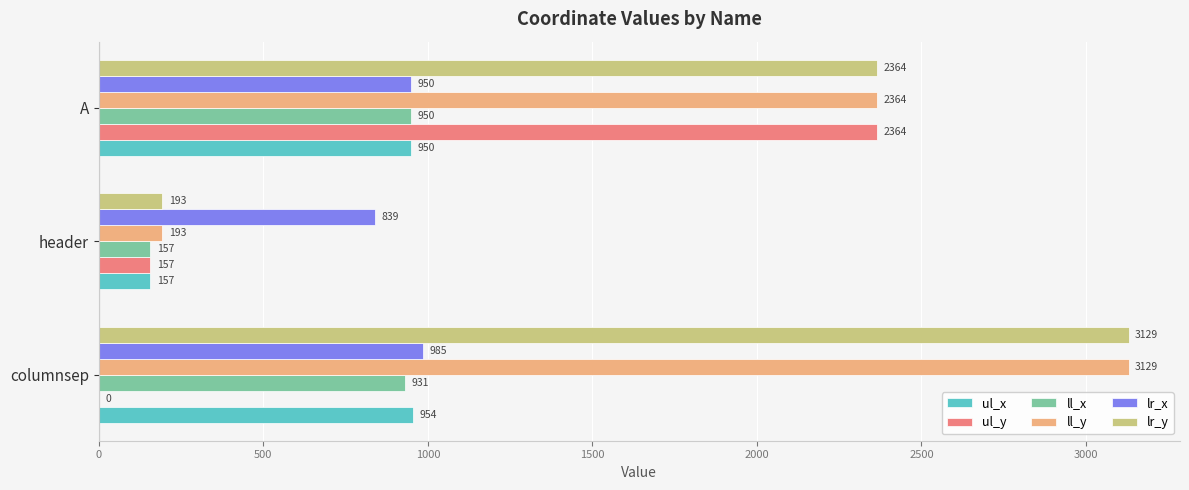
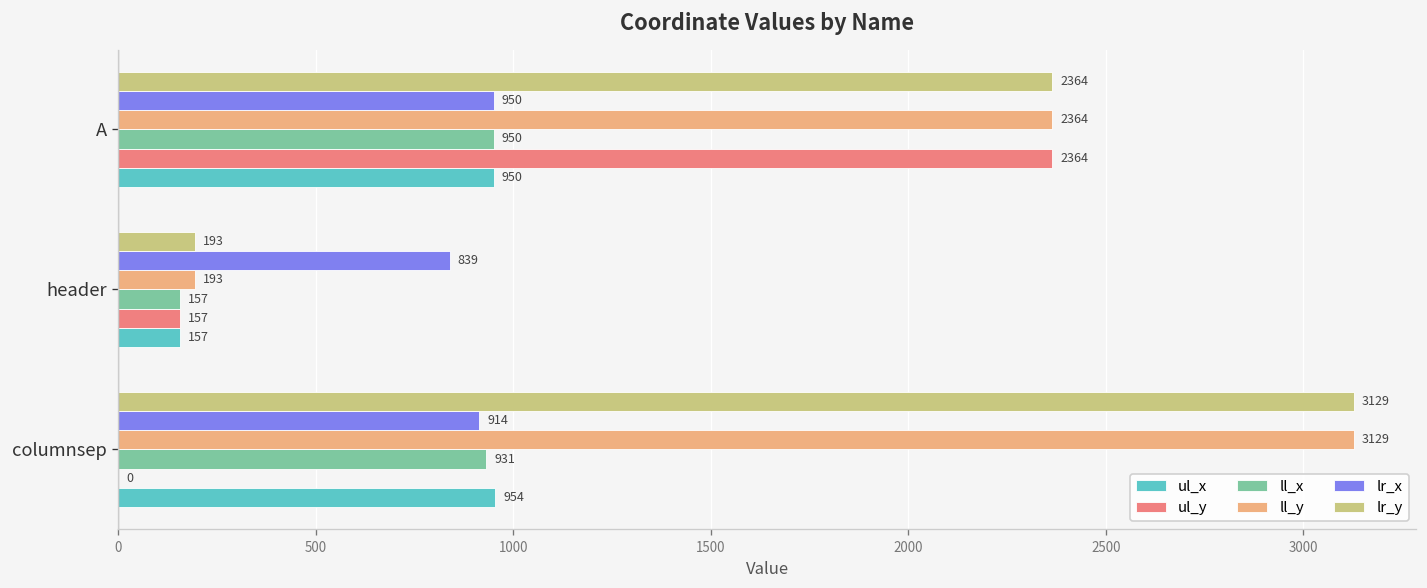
lr_x, columnsep: 985 -> 914
